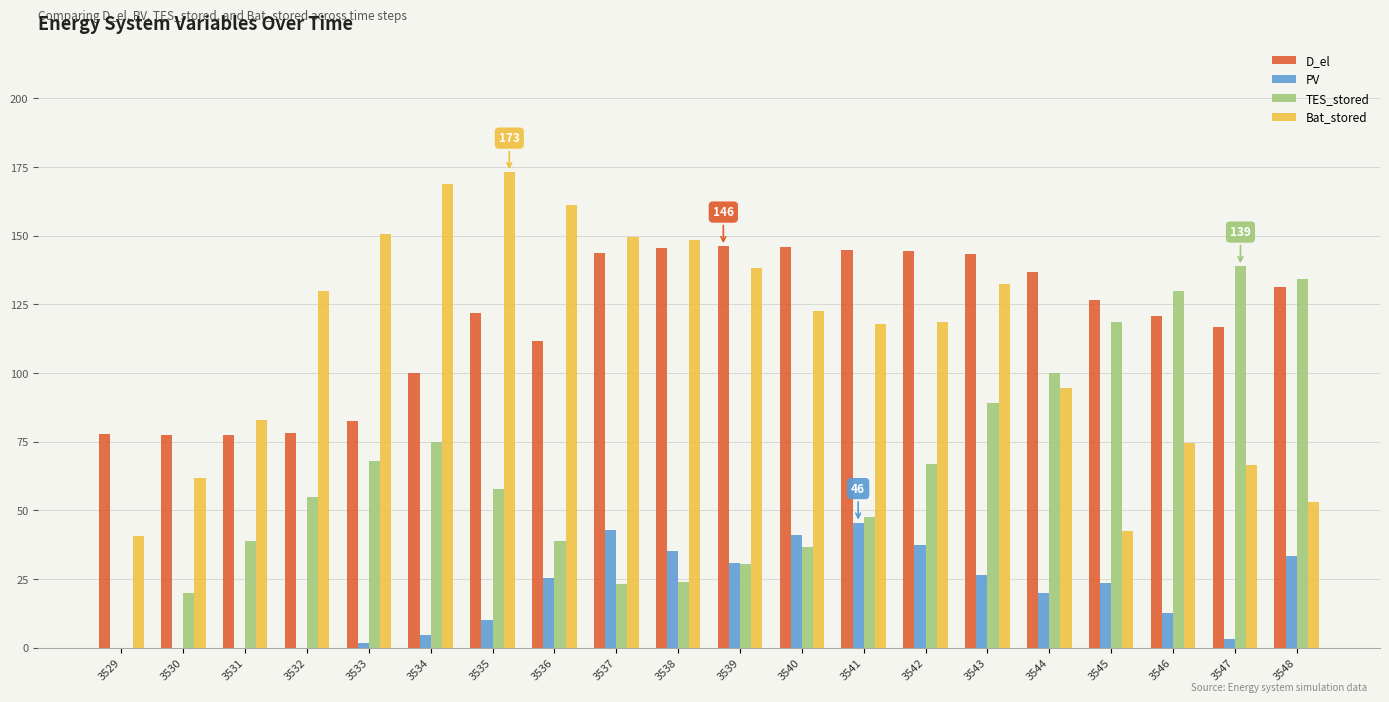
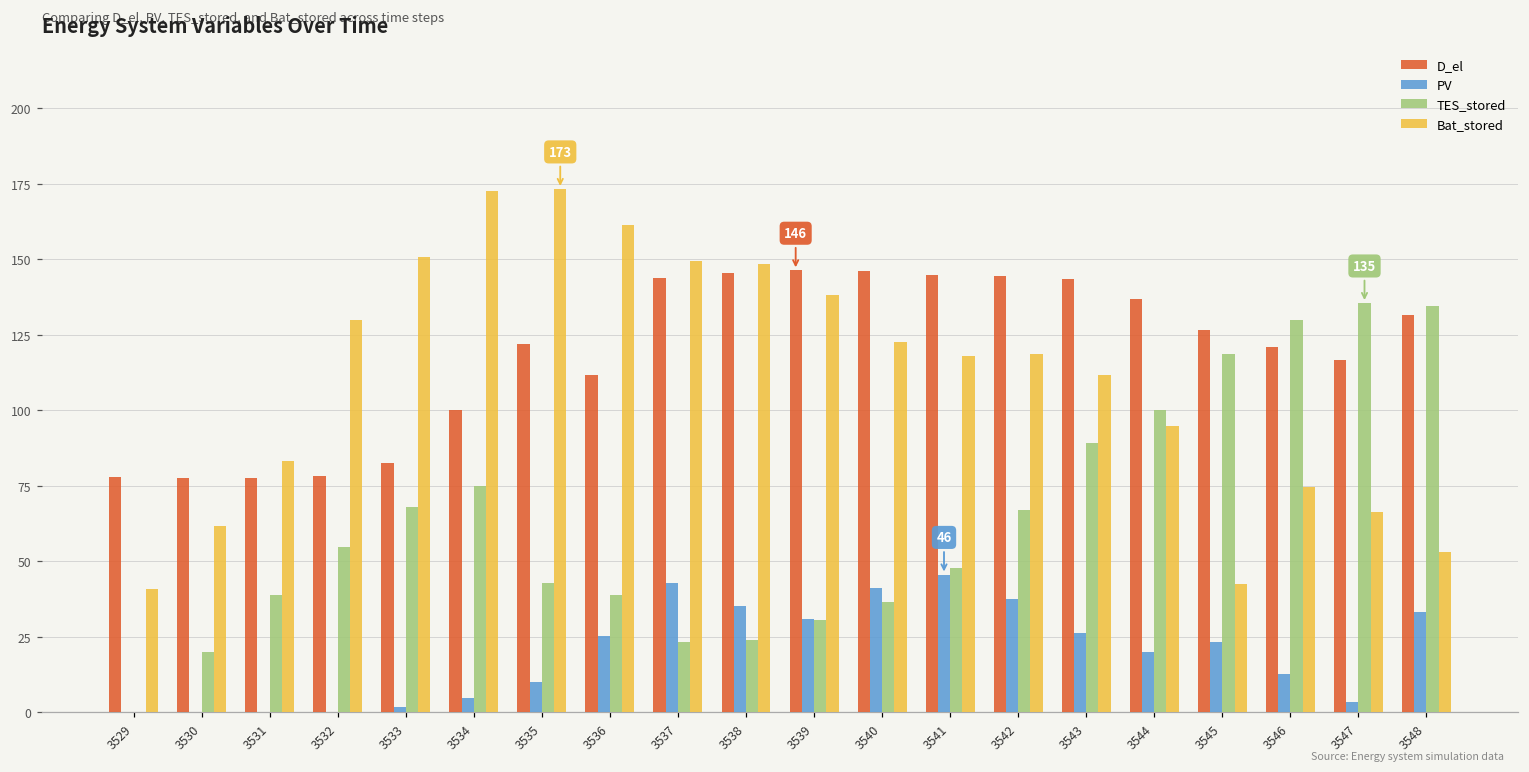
Bat_stored, 3534: 169 -> 172
TES_stored, 3535: 58 -> 43
Bat_stored, 3543: 133 -> 112
TES_stored, 3547: 139 -> 135
